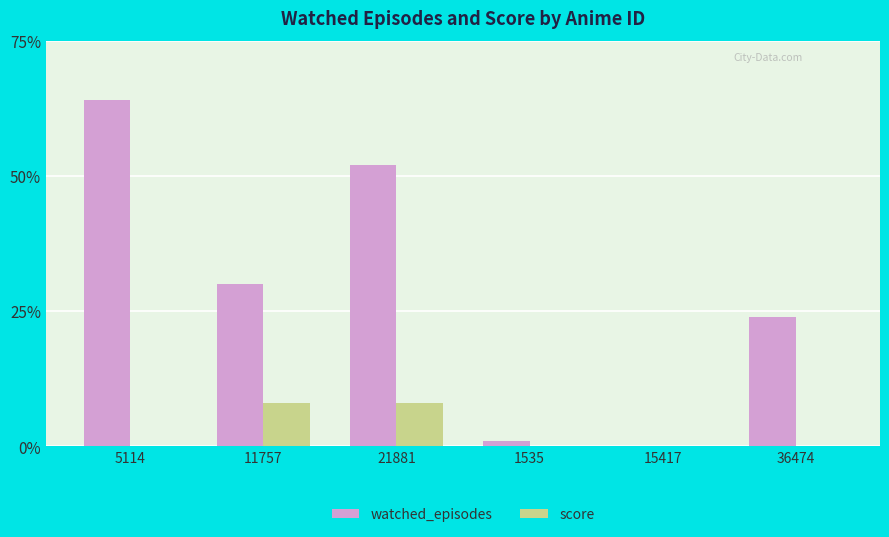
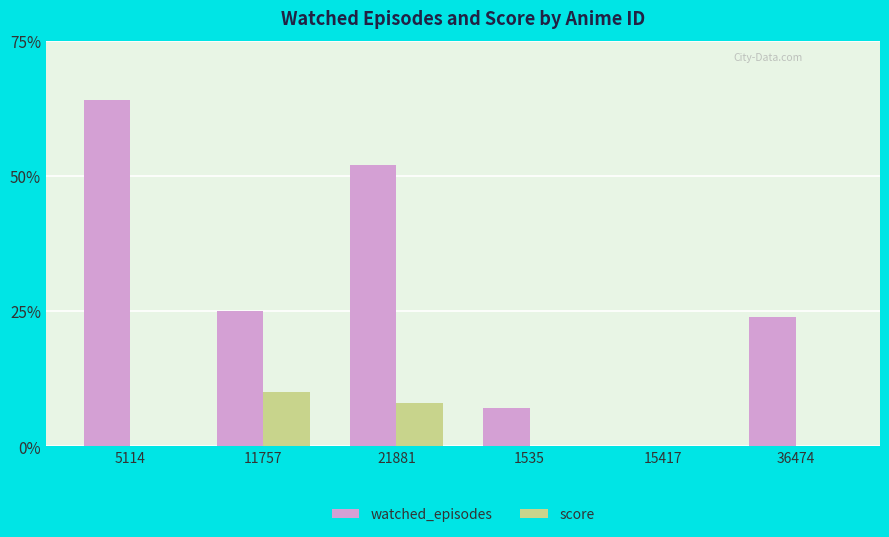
watched_episodes, 11757: 30% -> 25%
score, 11757: 8% -> 10%
watched_episodes, 1535: 1% -> 7%
